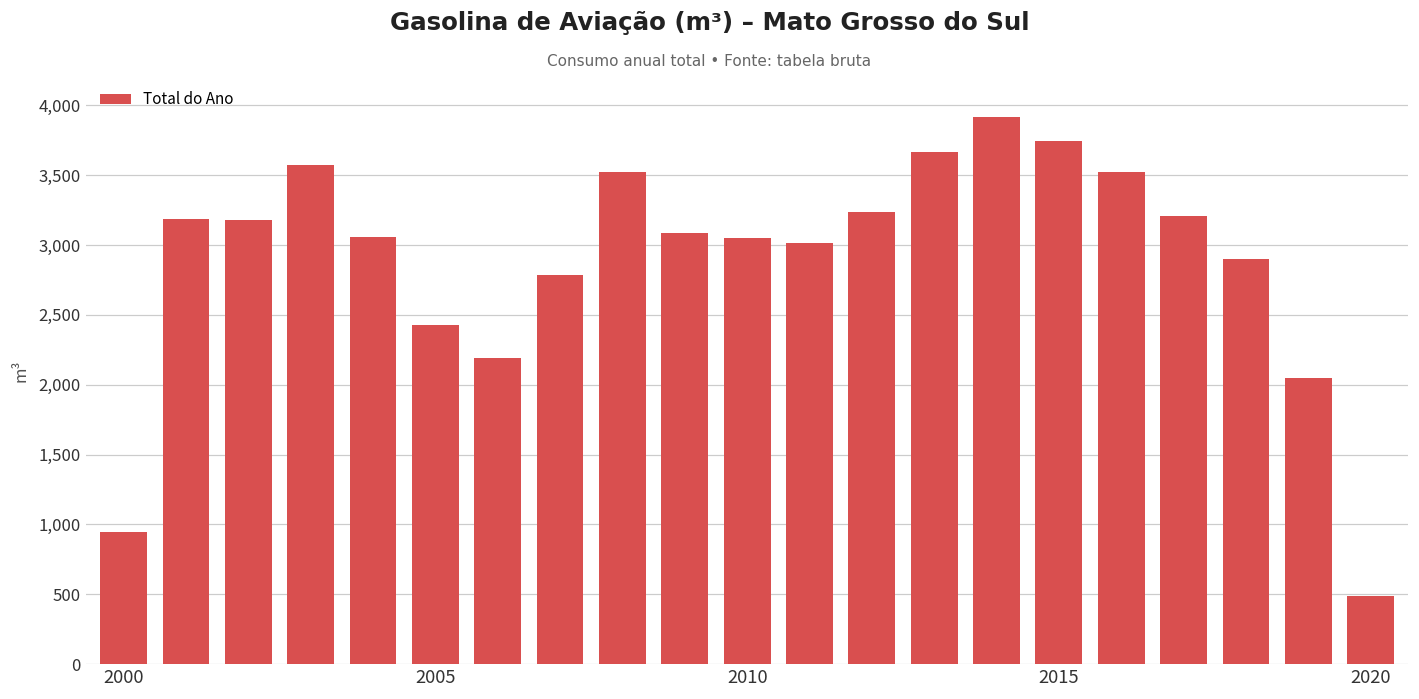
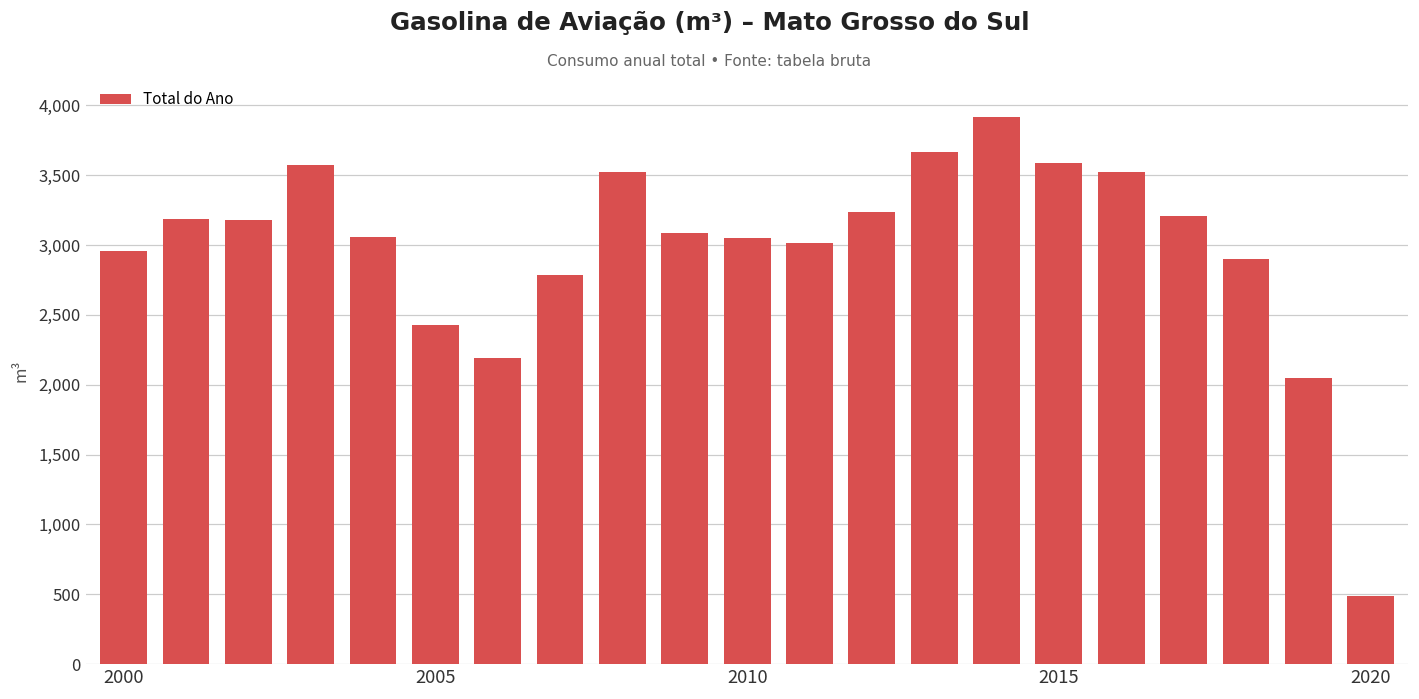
2000: 940 -> 2,960
2015: 3,740 -> 3,590
